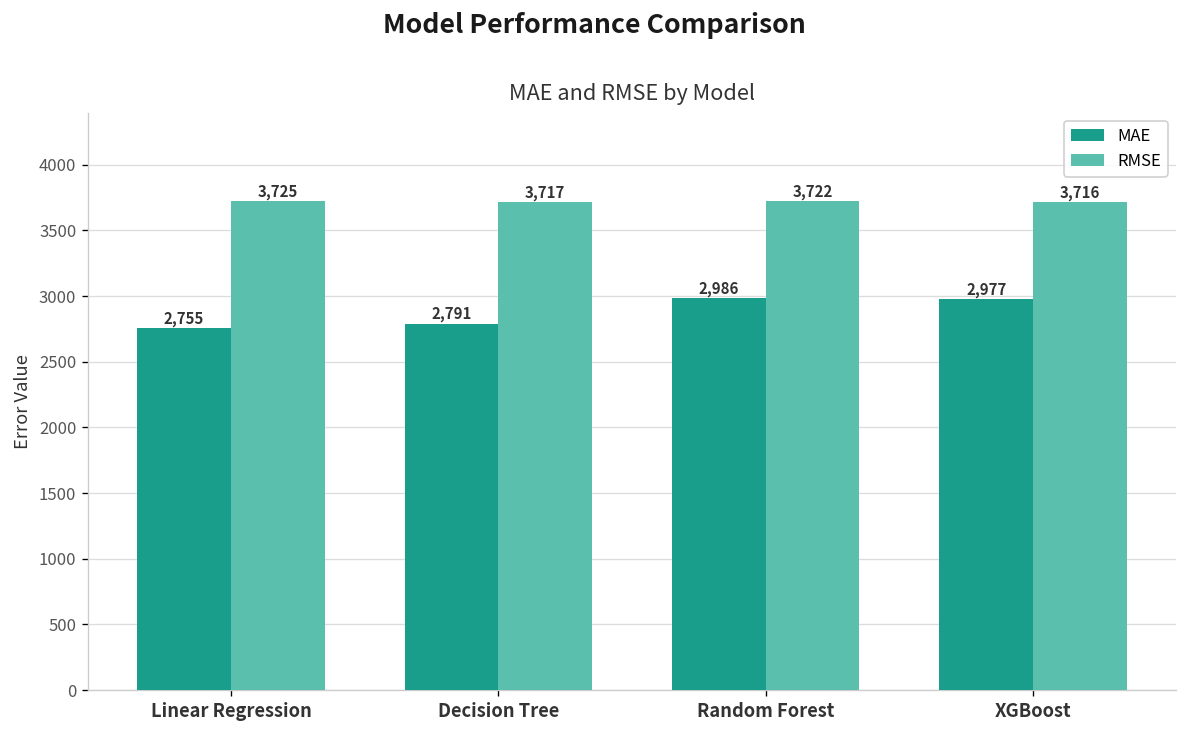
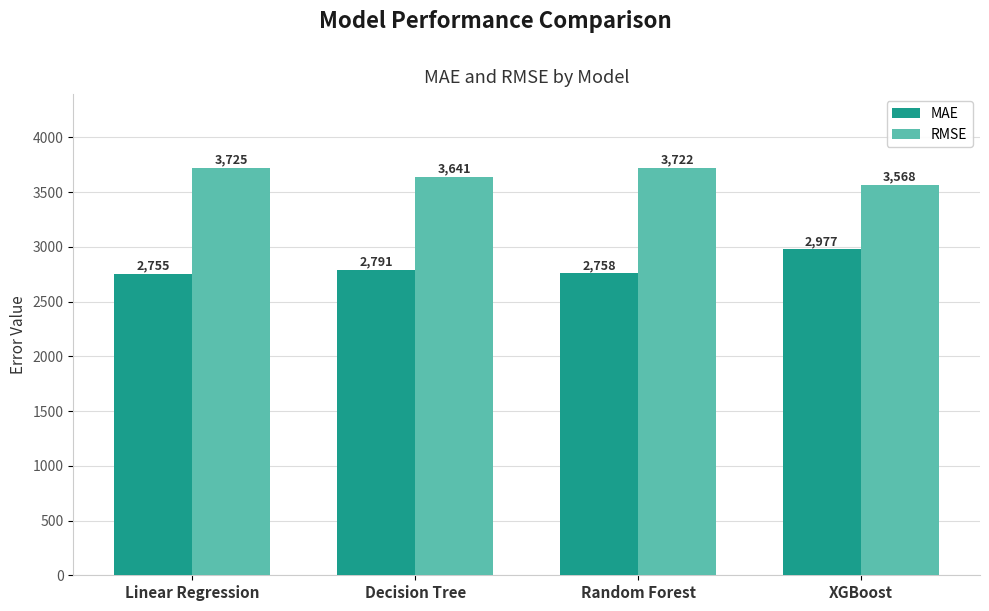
RMSE, Decision Tree: 3,717 -> 3,641
MAE, Random Forest: 2,986 -> 2,758
RMSE, XGBoost: 3,716 -> 3,568
